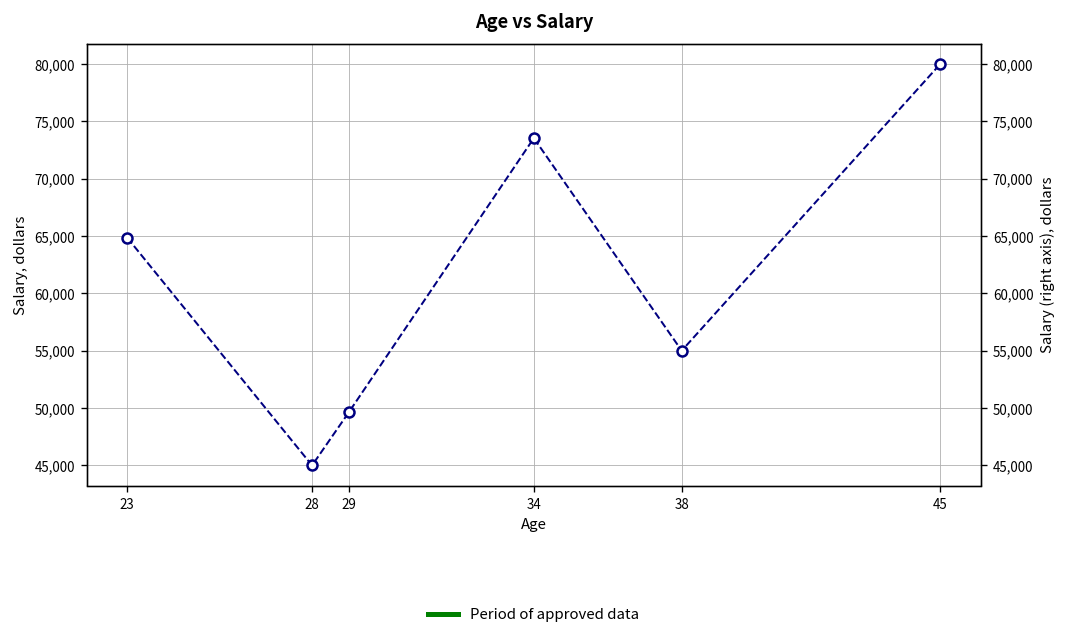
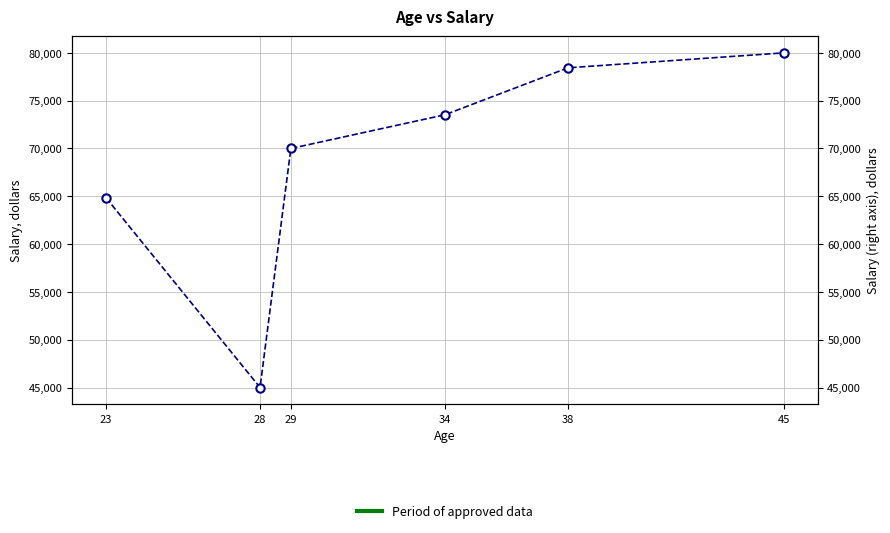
29: 50,000 -> 70,000
38: 55,000 -> 78,000
